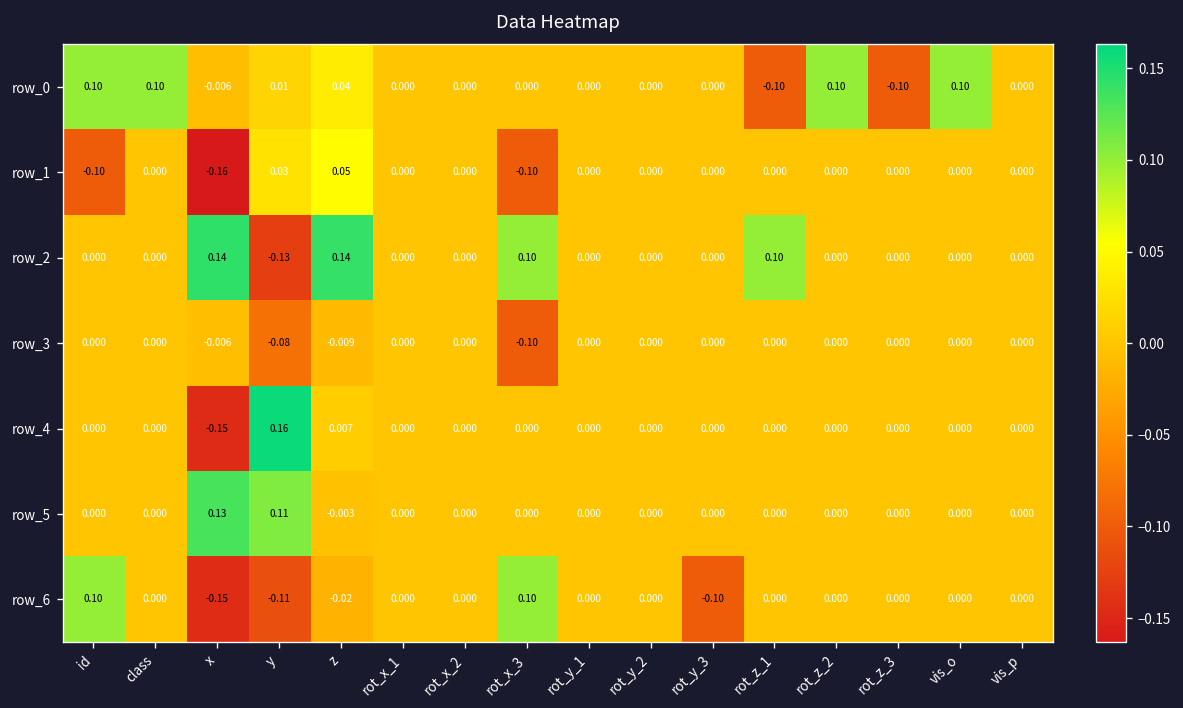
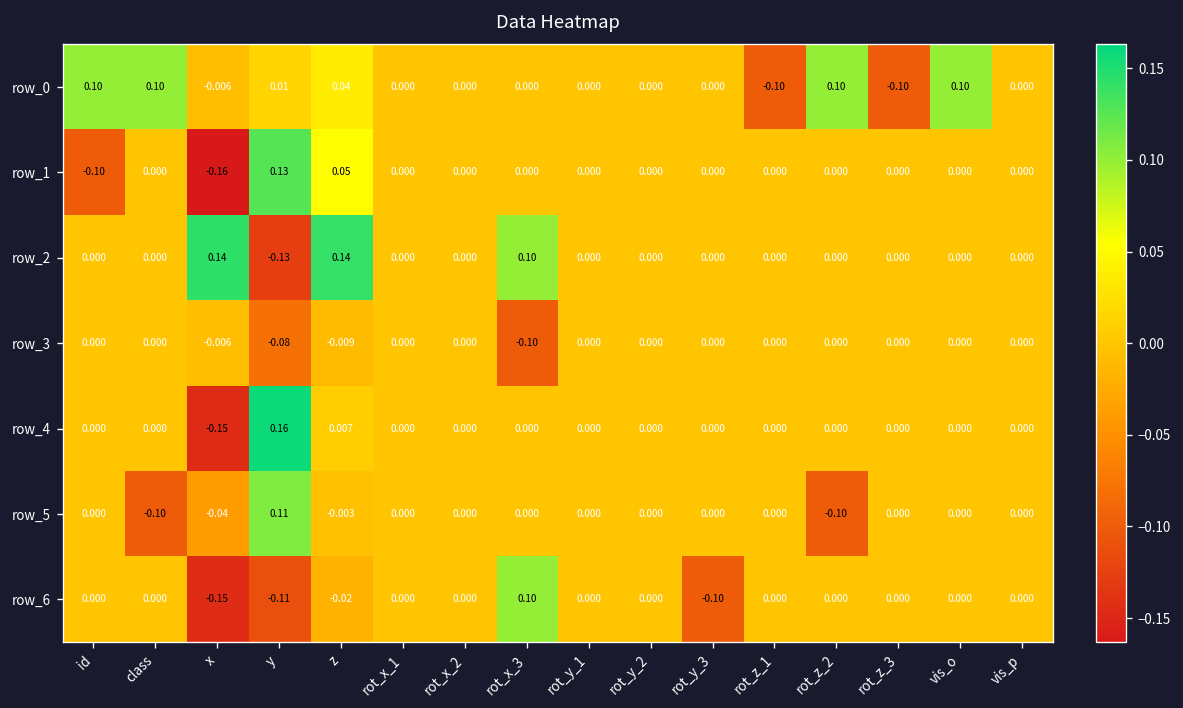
row_1, y: 0.03 -> 0.13
row_1, rot_x_3: -0.10 -> 0.000
row_2, rot_z_1: 0.10 -> 0.000
row_5, class: 0.000 -> -0.10
row_5, x: 0.13 -> -0.04
row_5, rot_z_2: 0.000 -> -0.10
row_6, id: 0.10 -> 0.000
